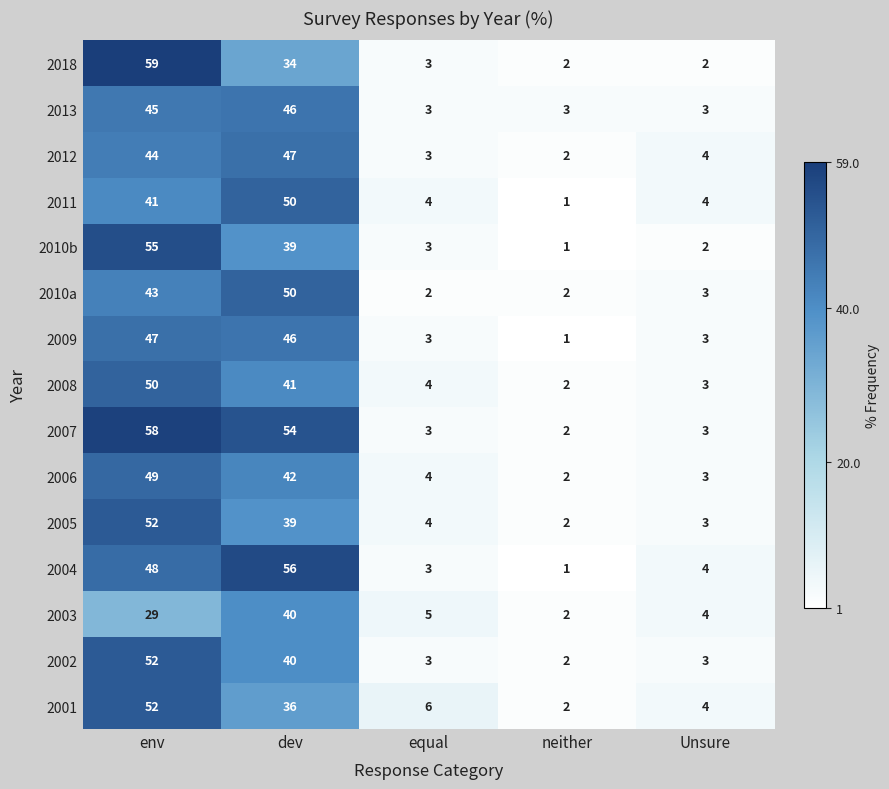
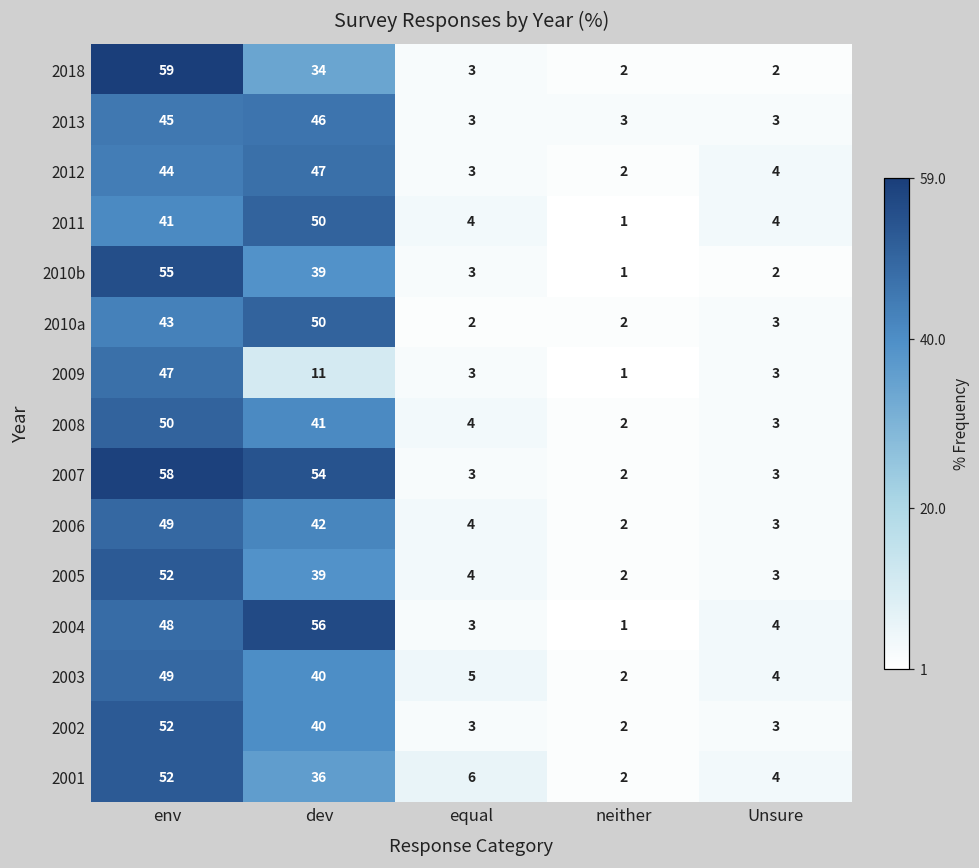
2009, dev: 46 -> 11
2003, env: 29 -> 49
